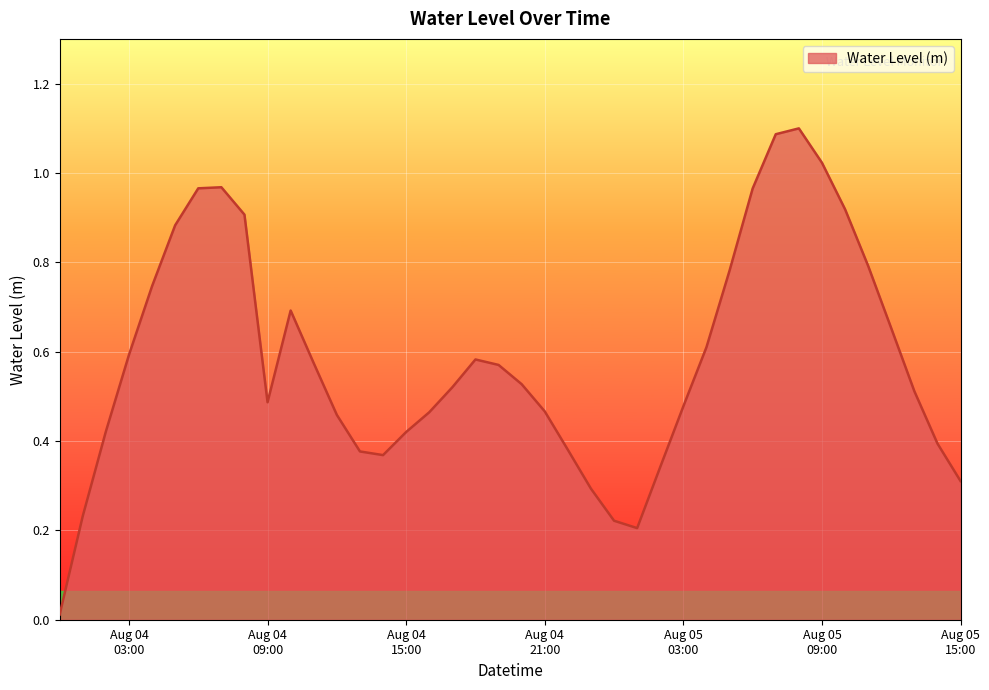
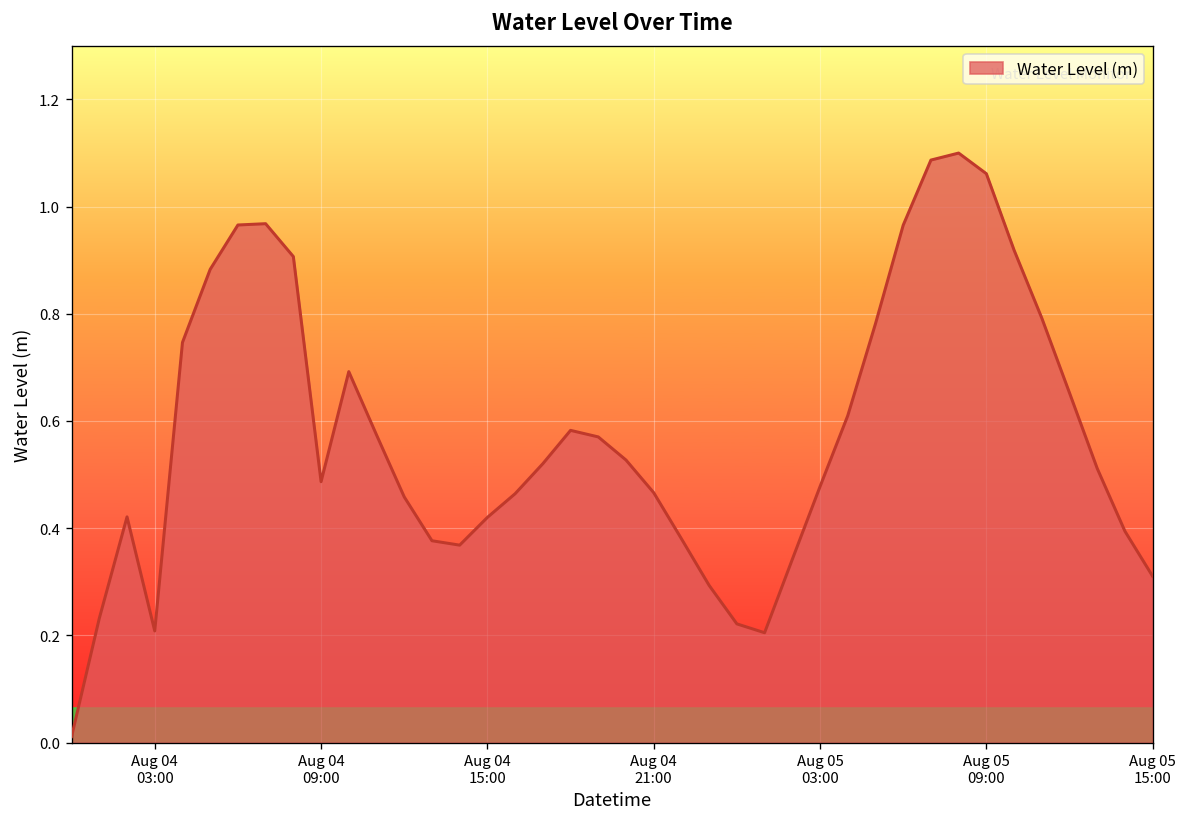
Aug 04 03:00: 0.59 -> 0.21
Aug 05 09:00: 1.02 -> 1.06
